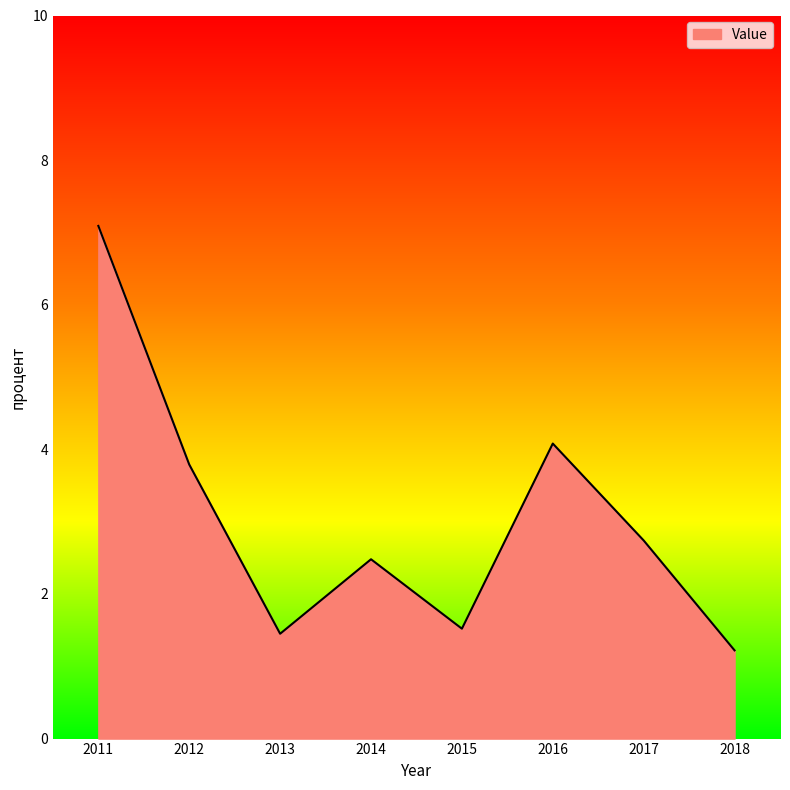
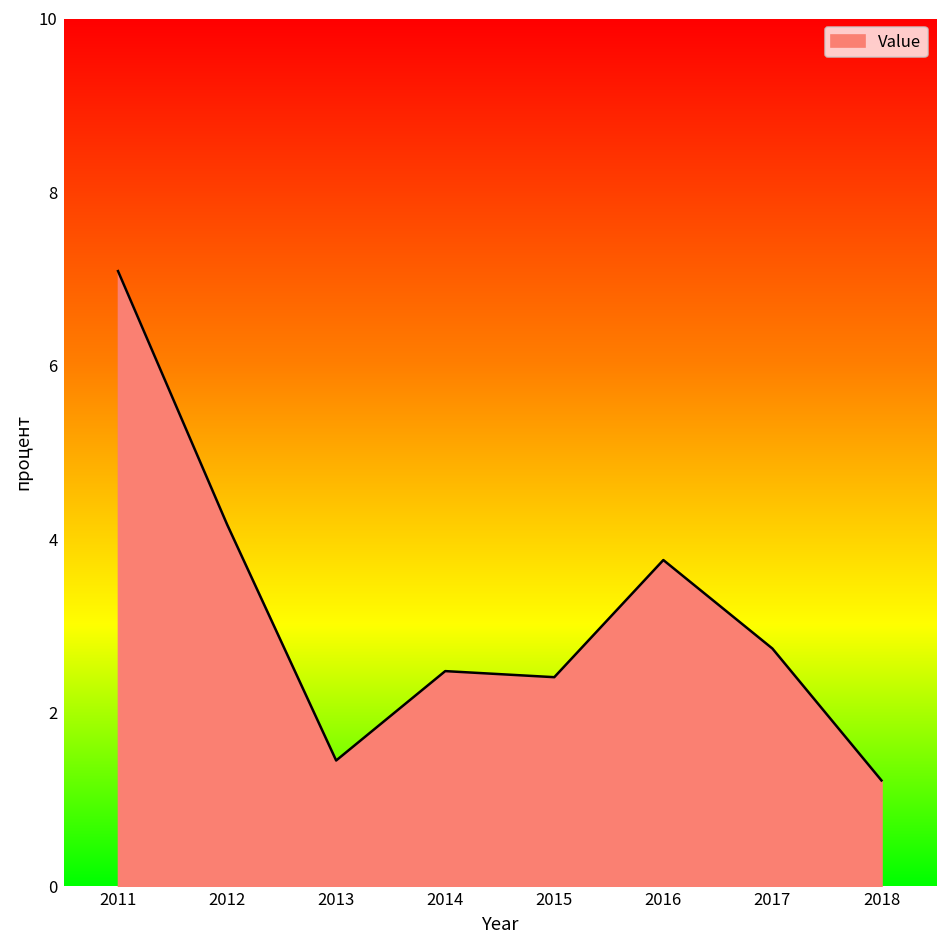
2012: 3.8 -> 4.2
2015: 1.5 -> 2.4
2016: 4.1 -> 3.8
